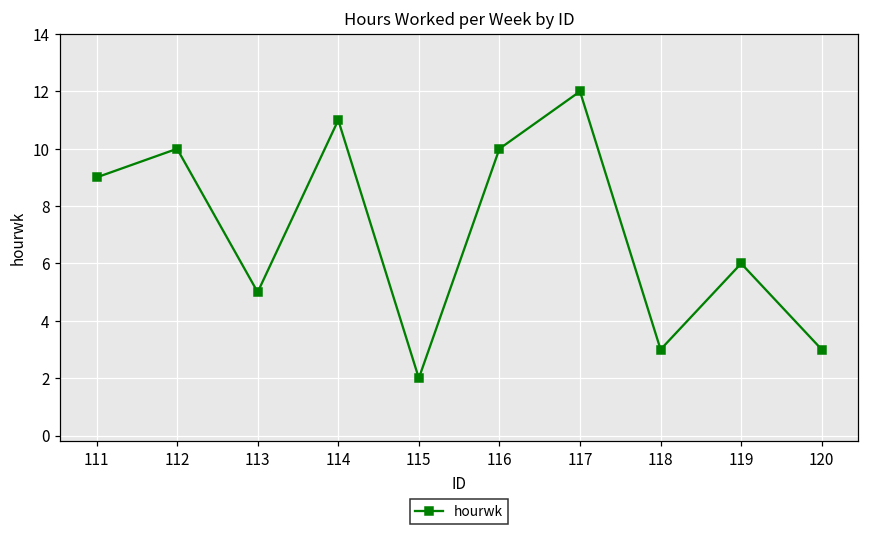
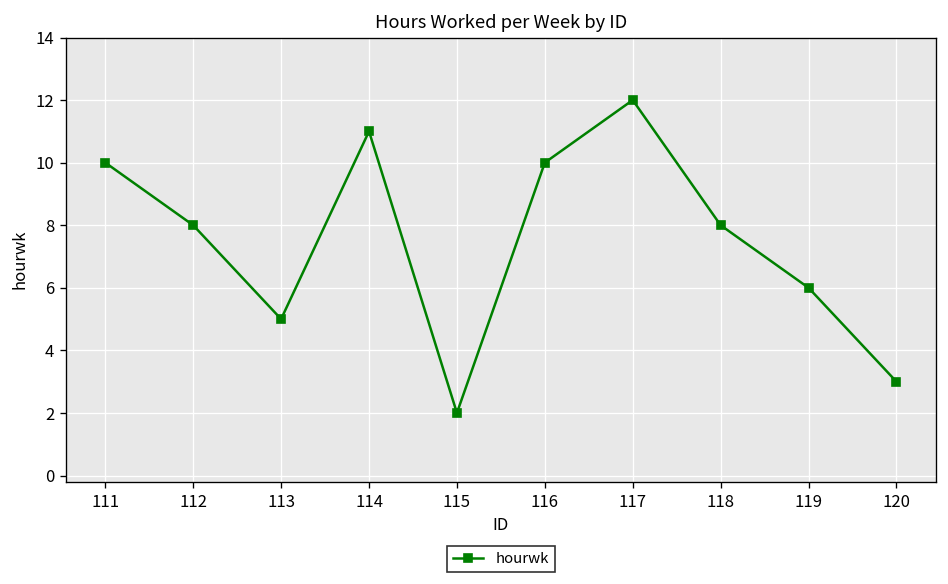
111: 9 -> 10
112: 10 -> 8
118: 3 -> 8
